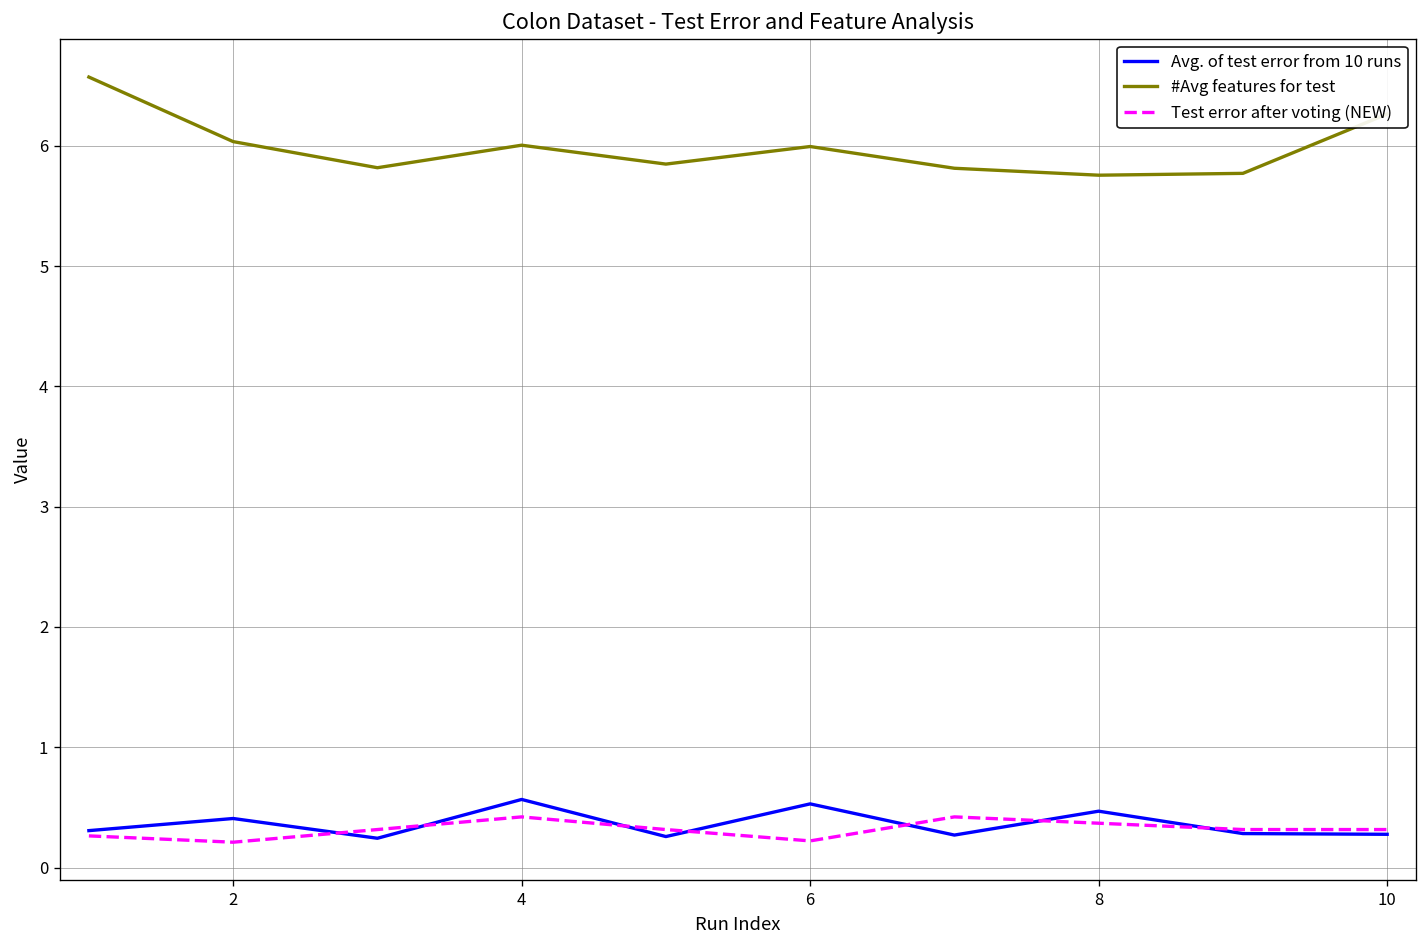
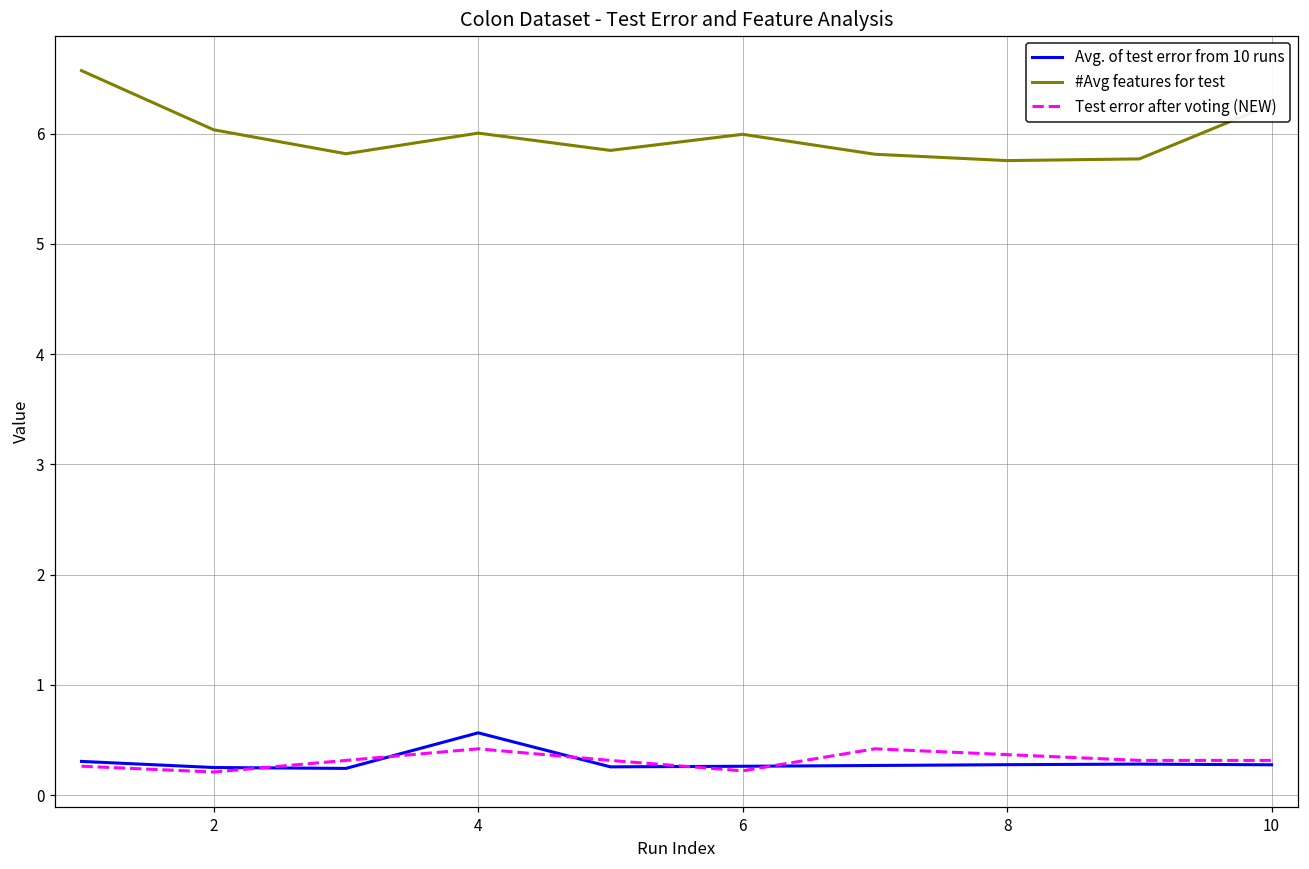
Avg. of test error from 10 runs, 2: 0.41 -> 0.25
Avg. of test error from 10 runs, 6: 0.53 -> 0.26
Avg. of test error from 10 runs, 8: 0.47 -> 0.28
